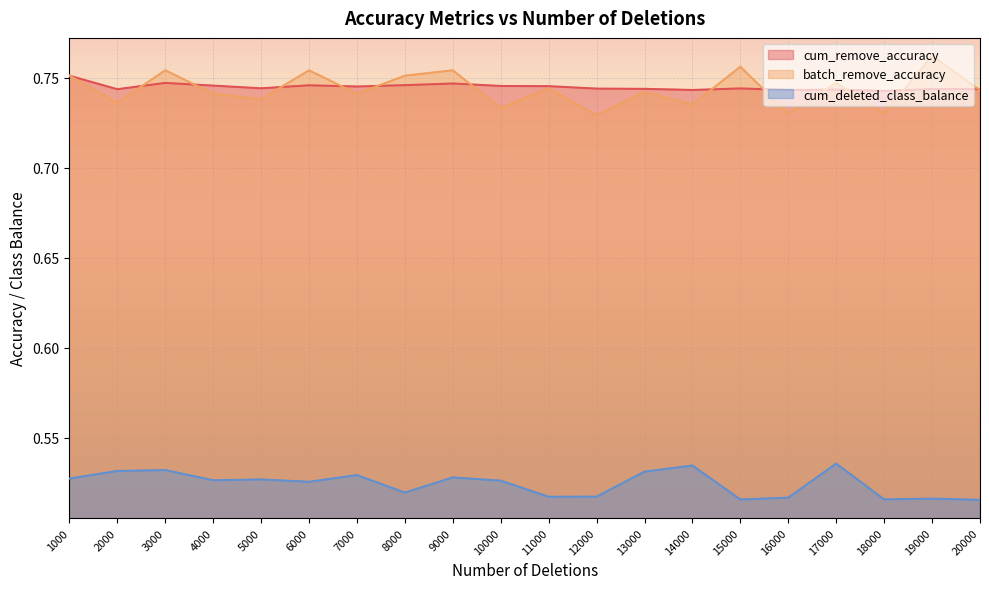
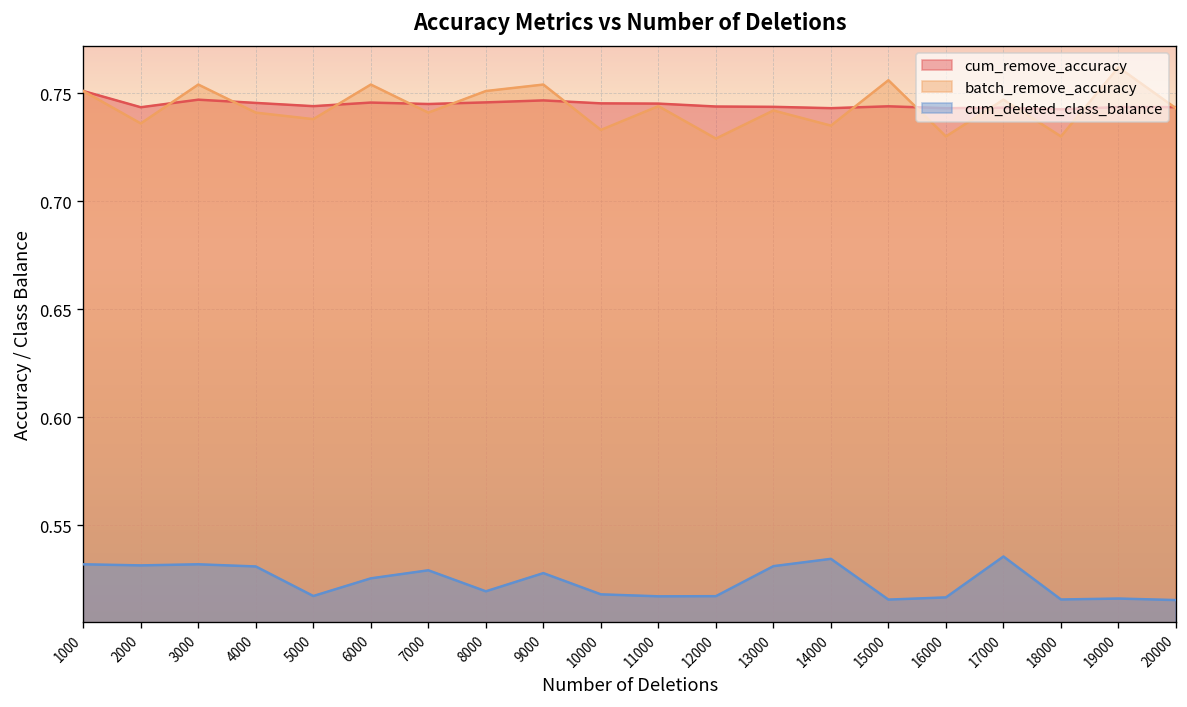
cum_deleted_class_balance, 1000: 0.527 -> 0.532
cum_deleted_class_balance, 4000: 0.526 -> 0.531
cum_deleted_class_balance, 5000: 0.527 -> 0.517
cum_deleted_class_balance, 10000: 0.526 -> 0.518
